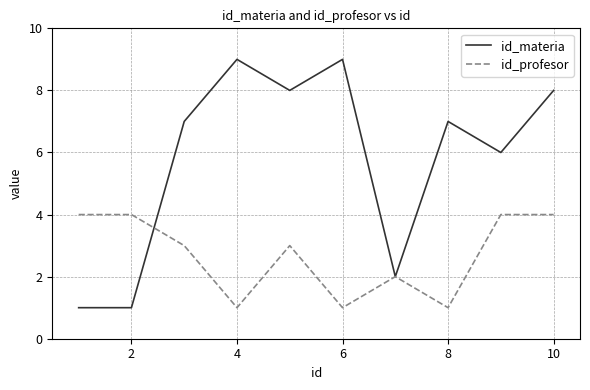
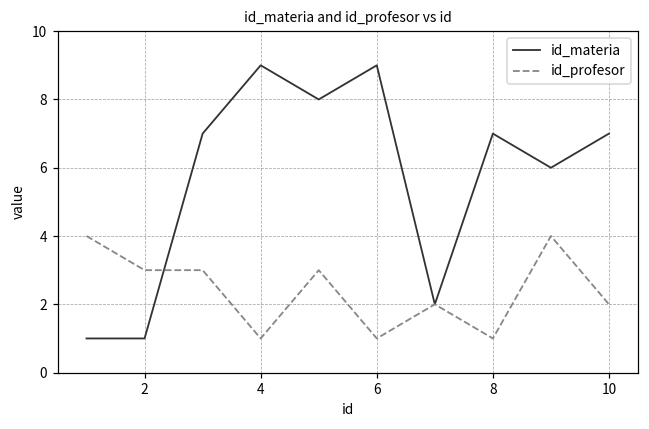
id_profesor, 2: 4 -> 3
id_materia, 10: 8 -> 7
id_profesor, 10: 4 -> 2
